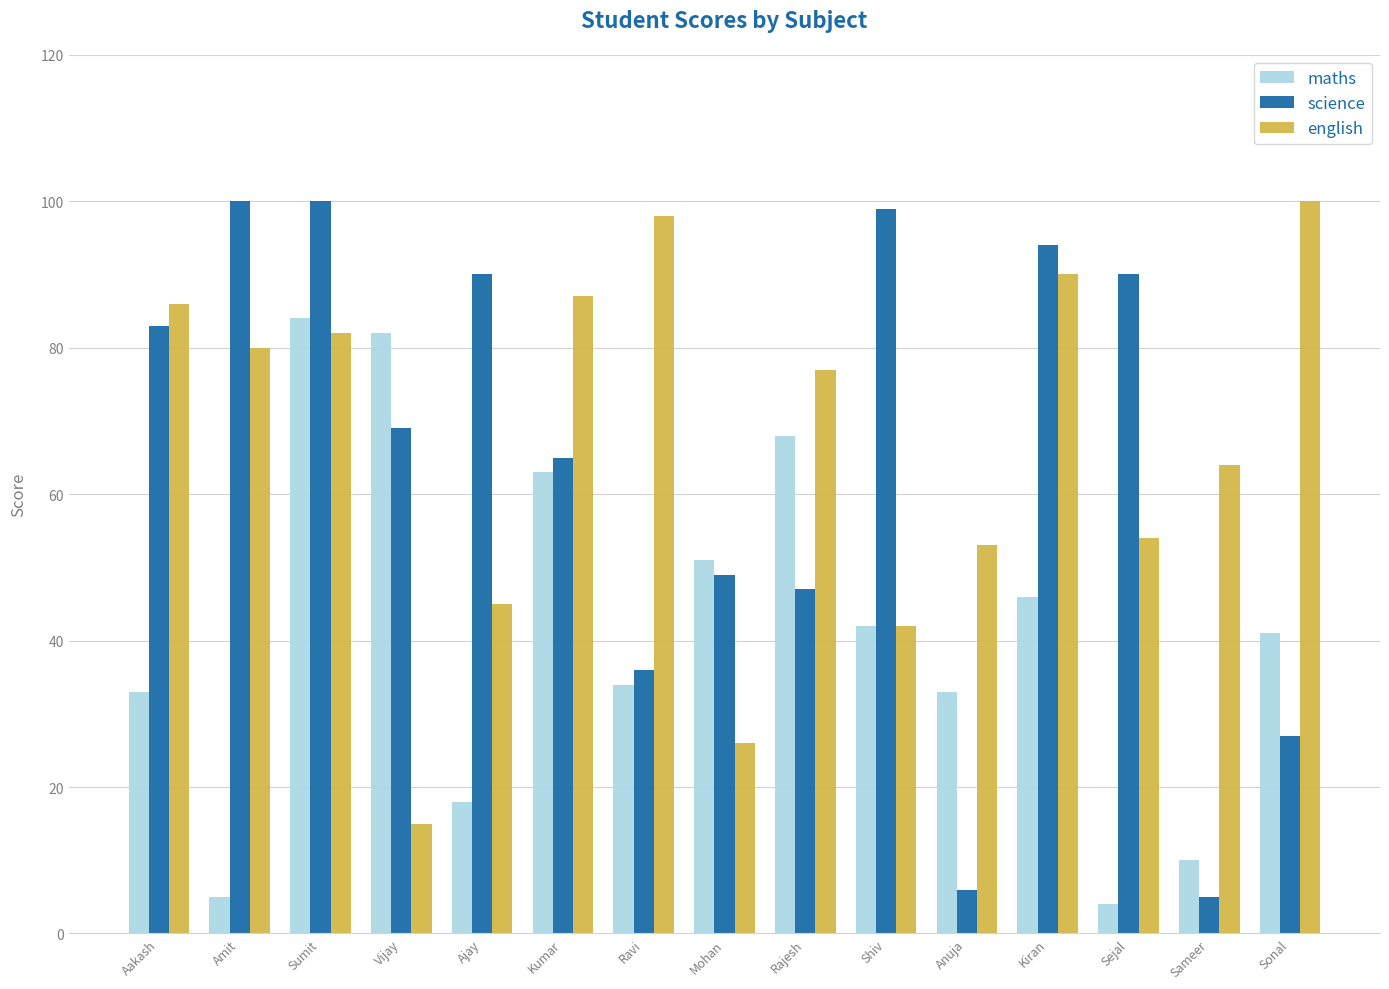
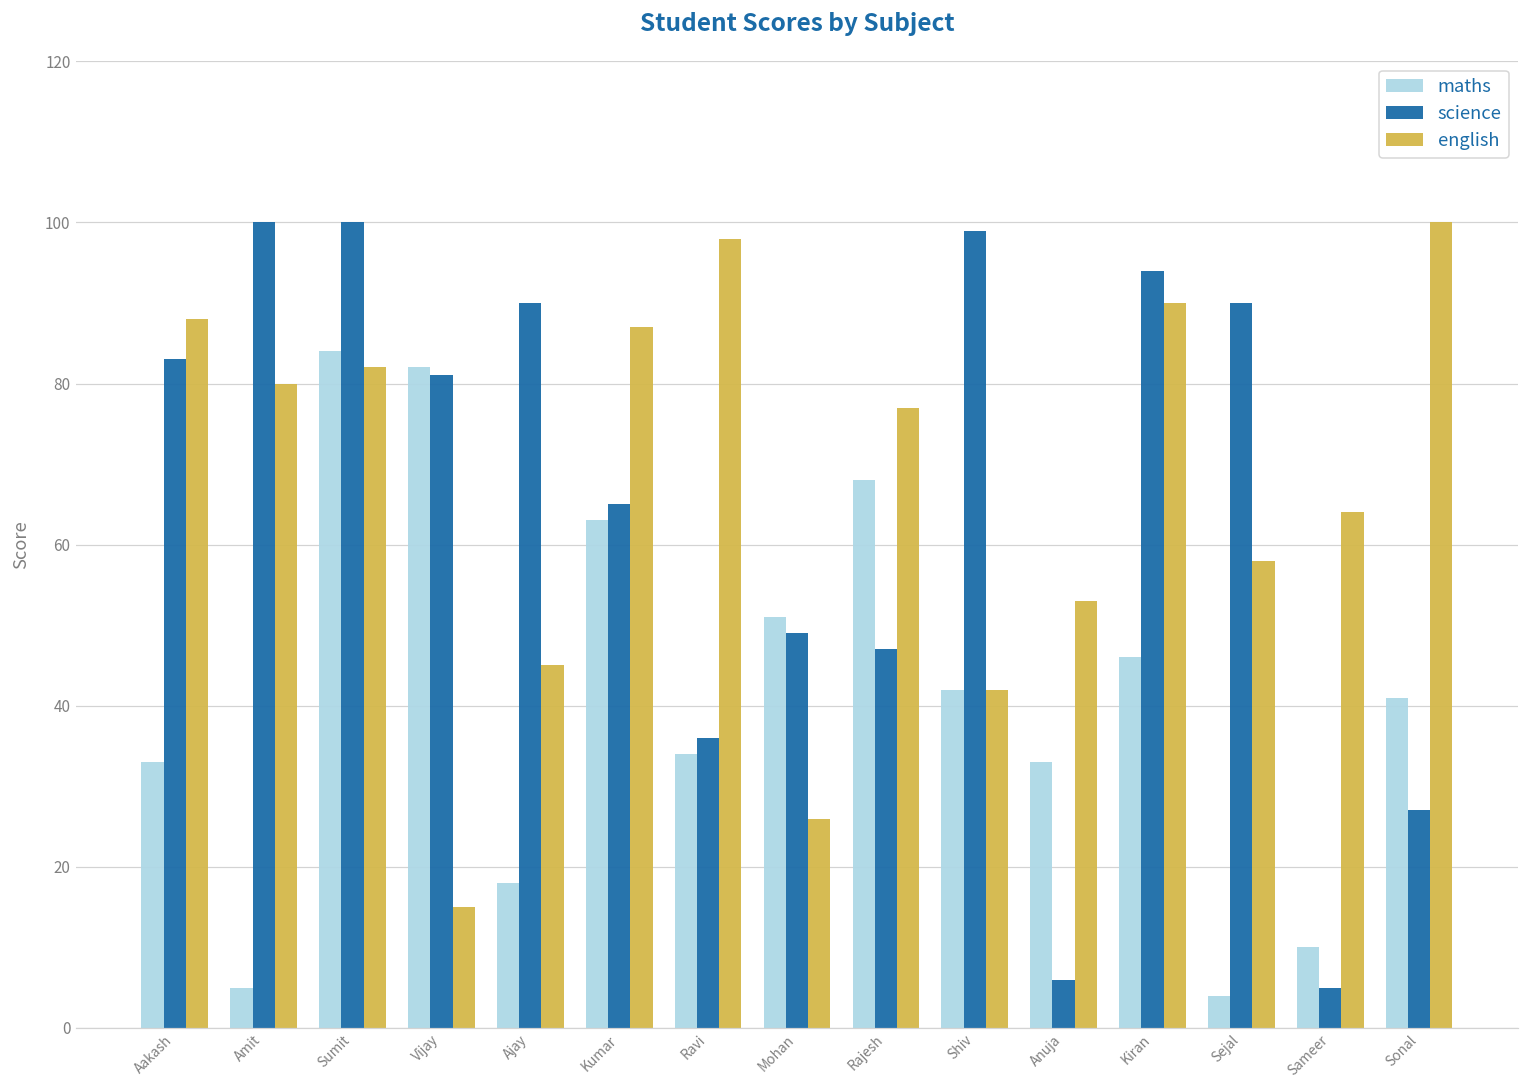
english, Aakash: 86 -> 88
science, Vijay: 69 -> 81
english, Sejal: 54 -> 58
